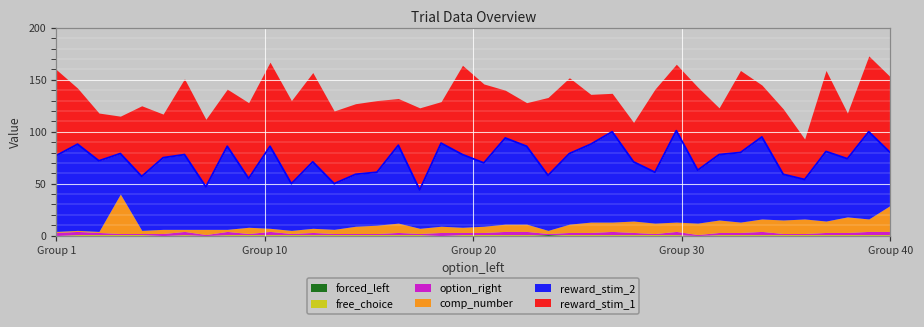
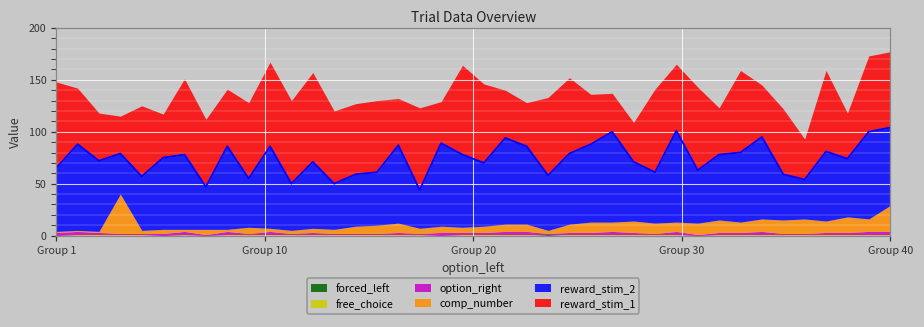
reward_stim_2, Group 1: 70 -> 60
reward_stim_2, Group 40: 50 -> 80
